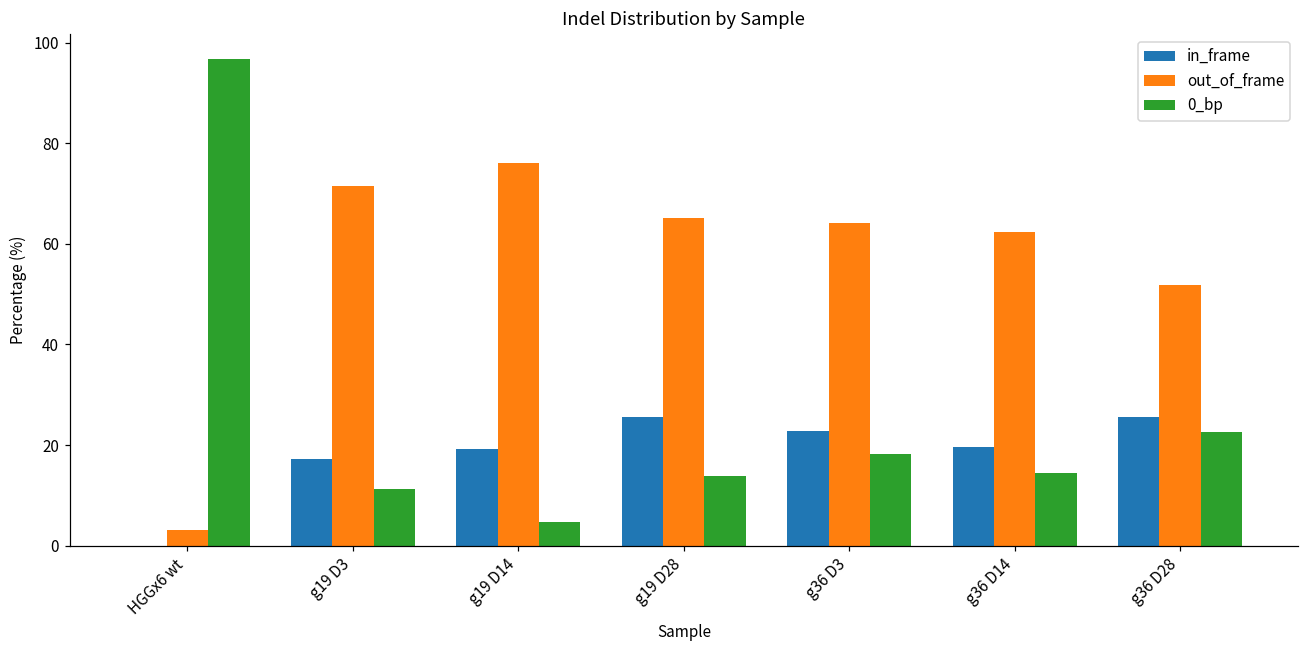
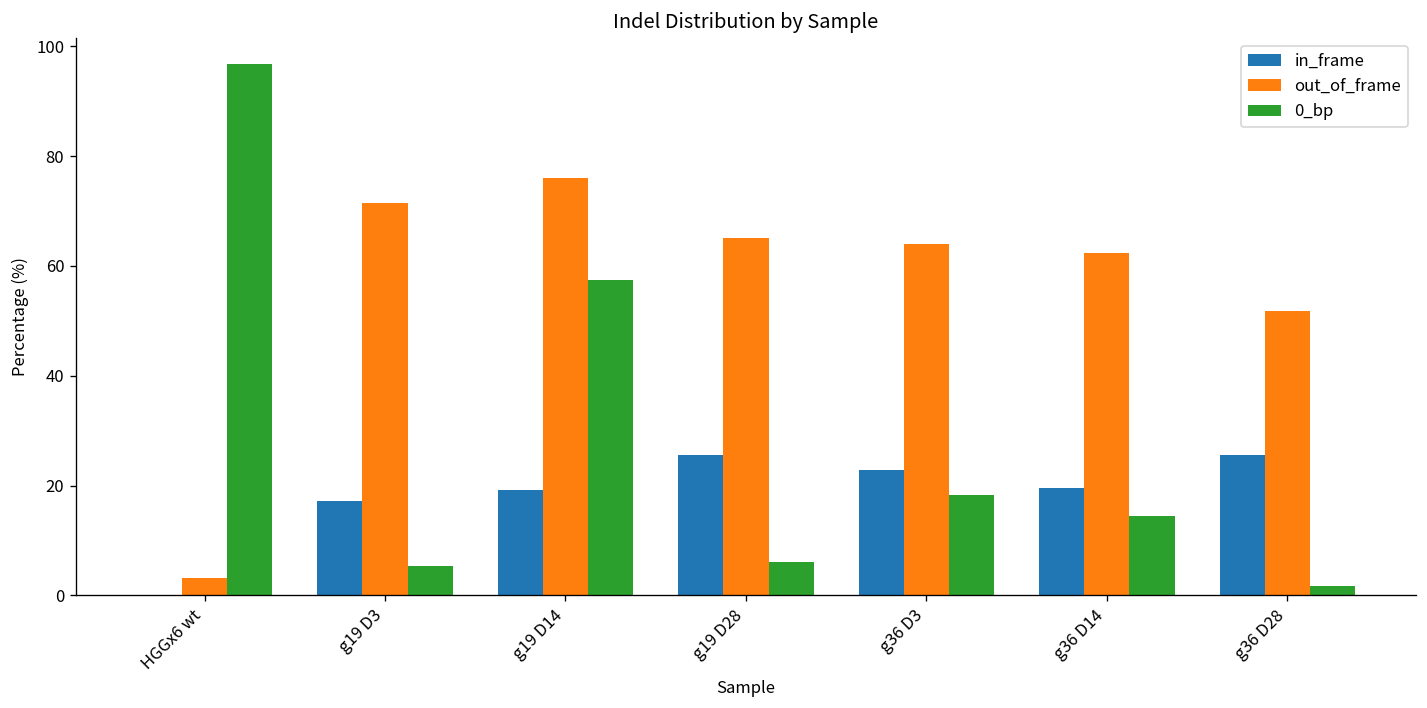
0_bp, g19 D3: 11 -> 5
0_bp, g19 D14: 5 -> 57
0_bp, g19 D28: 14 -> 6
0_bp, g36 D28: 23 -> 2
